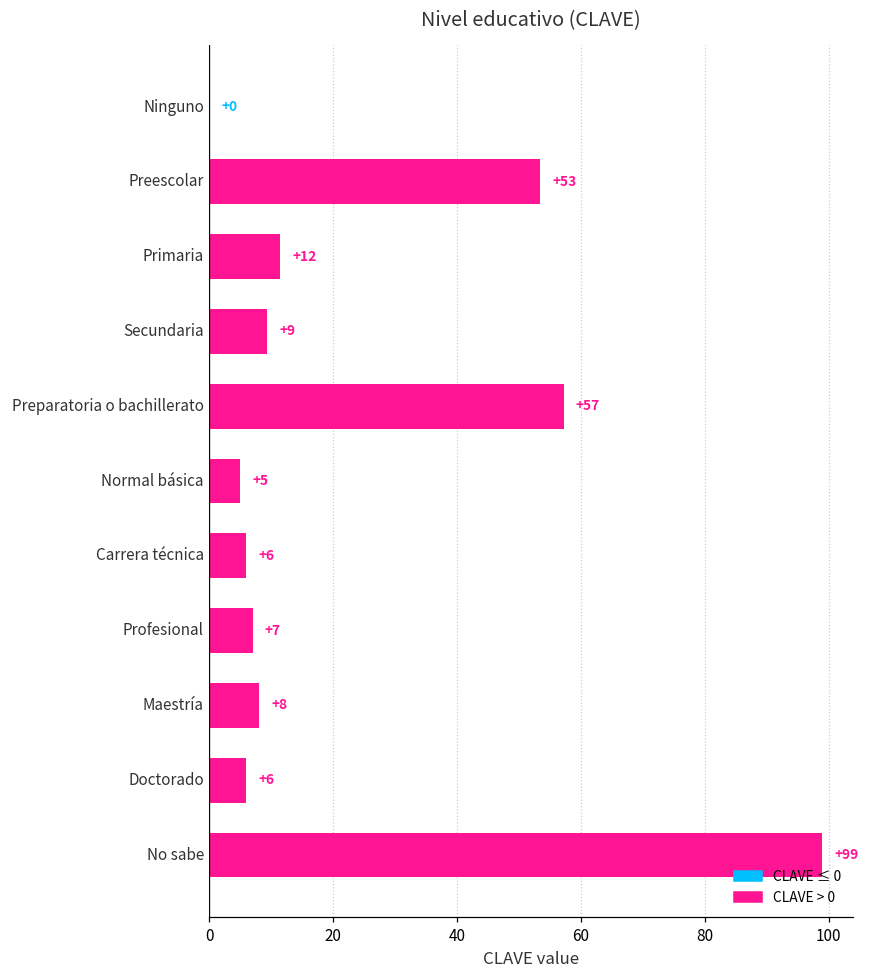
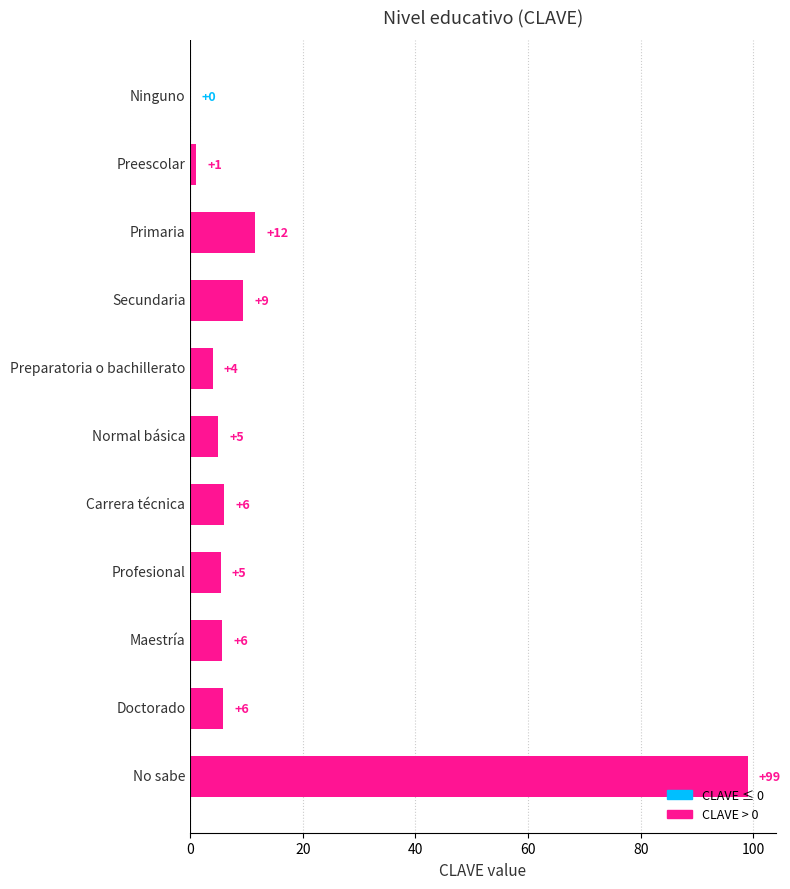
Preescolar: +53 -> +1
Preparatoria o bachillerato: +57 -> +4
Profesional: +7 -> +5
Maestría: +8 -> +6
